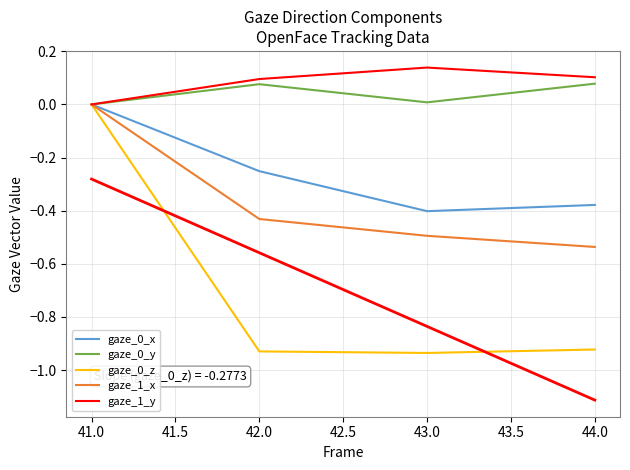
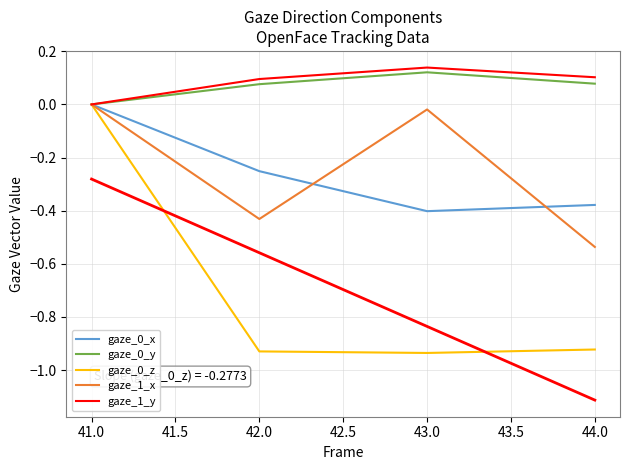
gaze_0_y, 43.0: 0.01 -> 0.12
gaze_1_x, 43.0: -0.49 -> -0.02
